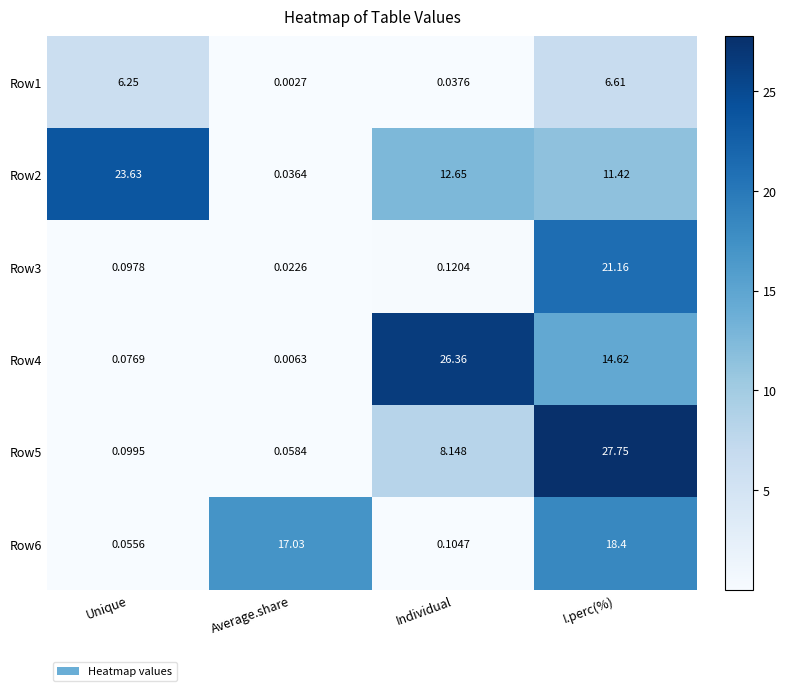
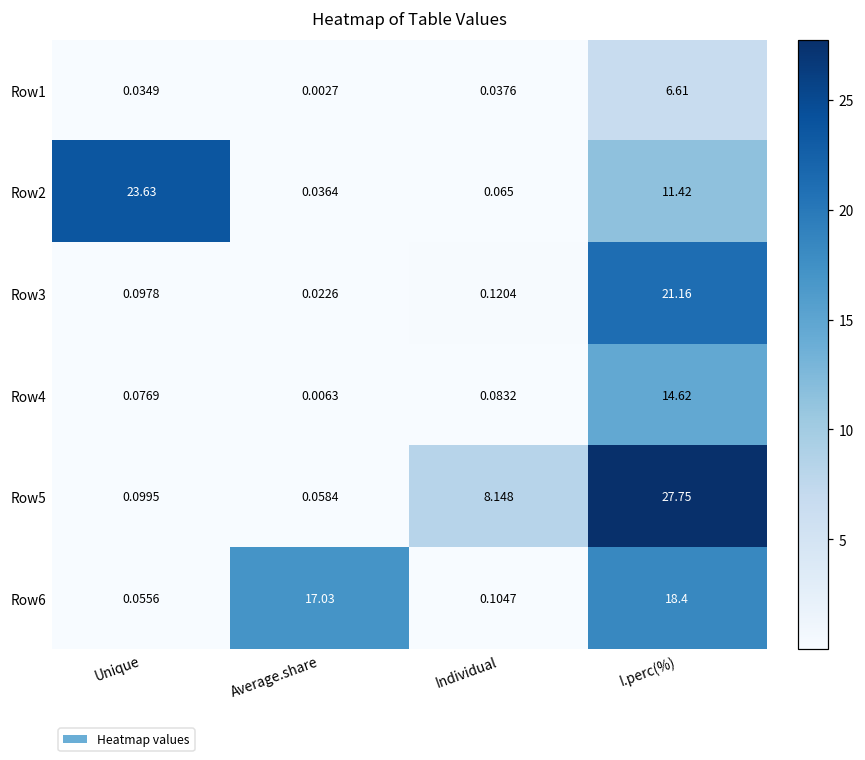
Row1, Unique: 6.25 -> 0.0349
Row2, Individual: 12.65 -> 0.065
Row4, Individual: 26.36 -> 0.0832
